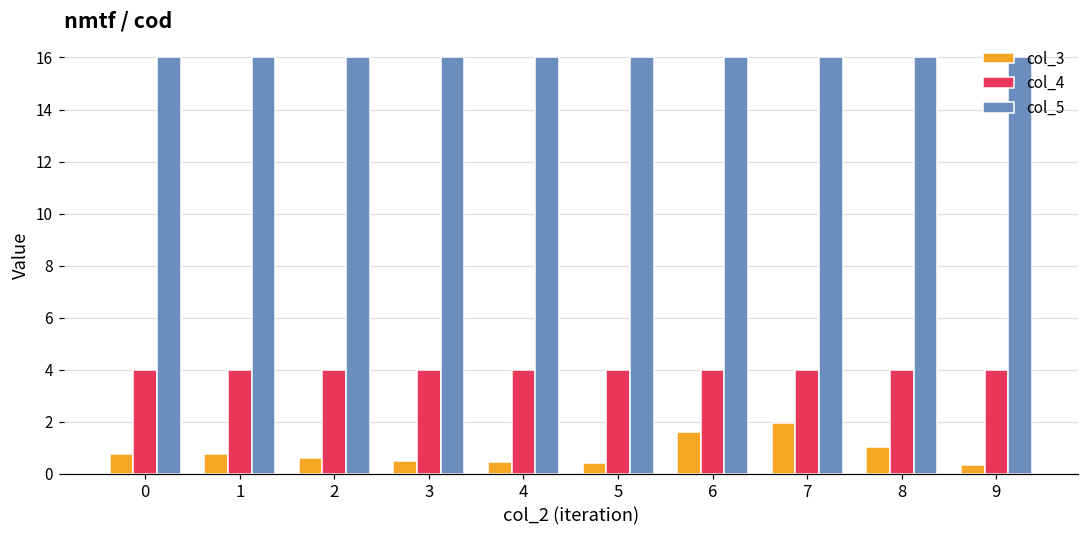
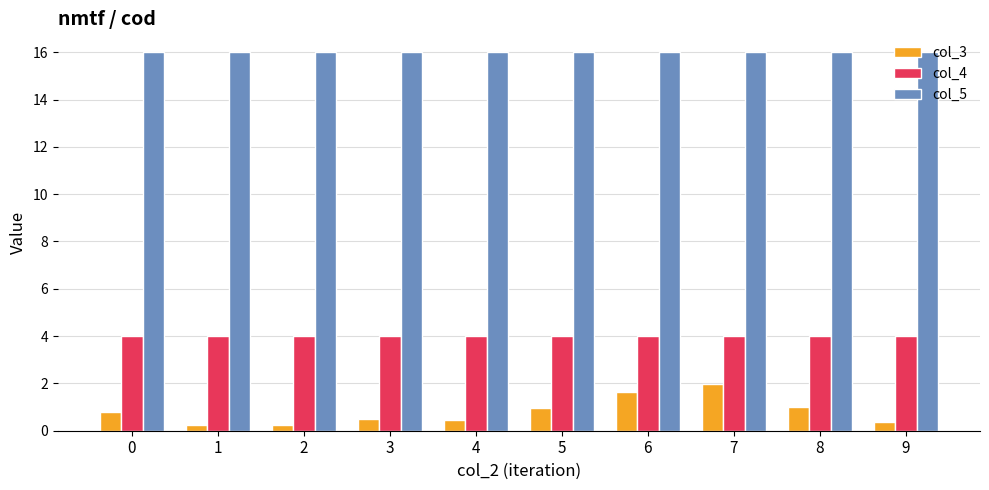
col_3, 1: 0.7 -> 0.3
col_3, 2: 0.6 -> 0.2
col_3, 5: 0.4 -> 1.0
